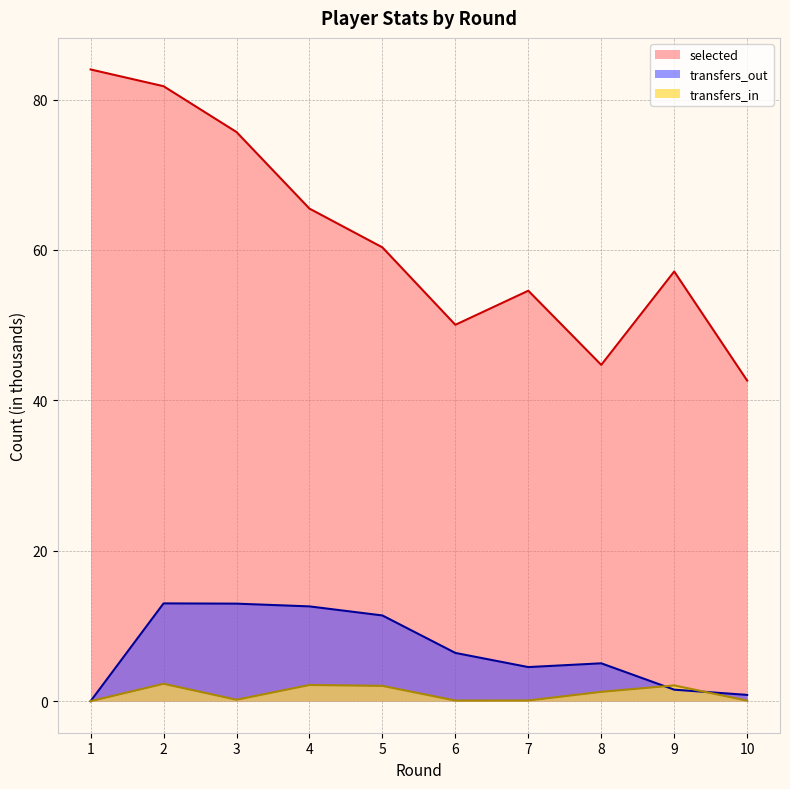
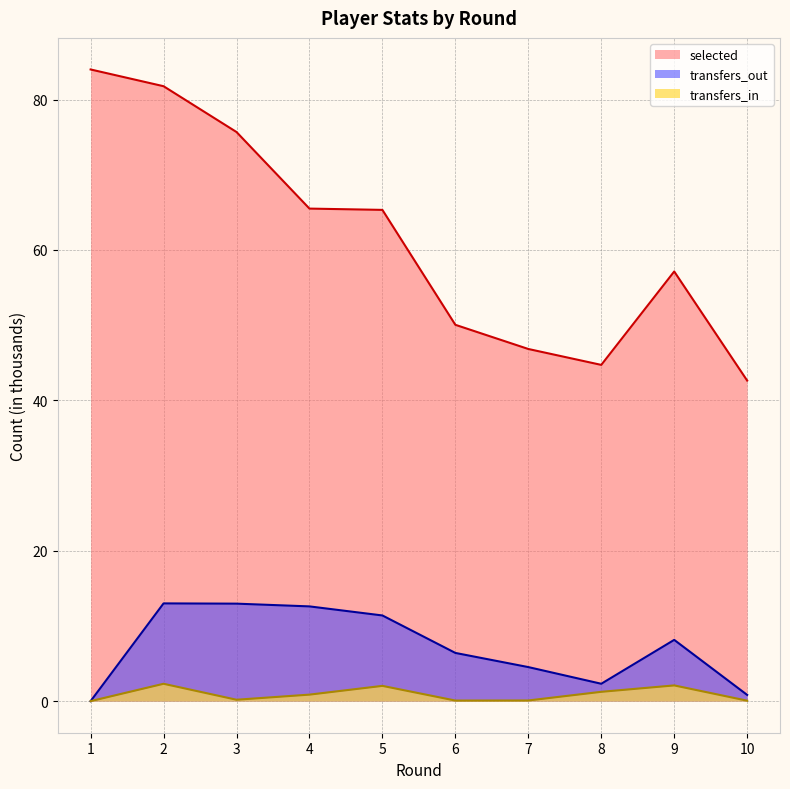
transfers_in, 4: 2 -> 1
selected, 5: 60 -> 65
selected, 7: 55 -> 47
transfers_out, 8: 5 -> 2
transfers_out, 9: 2 -> 8
